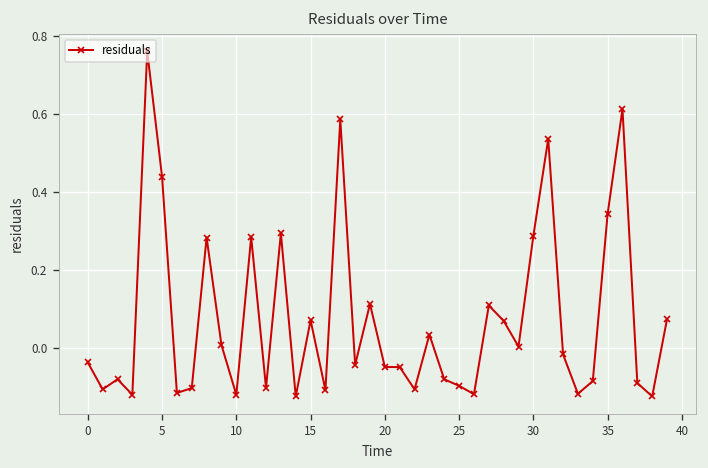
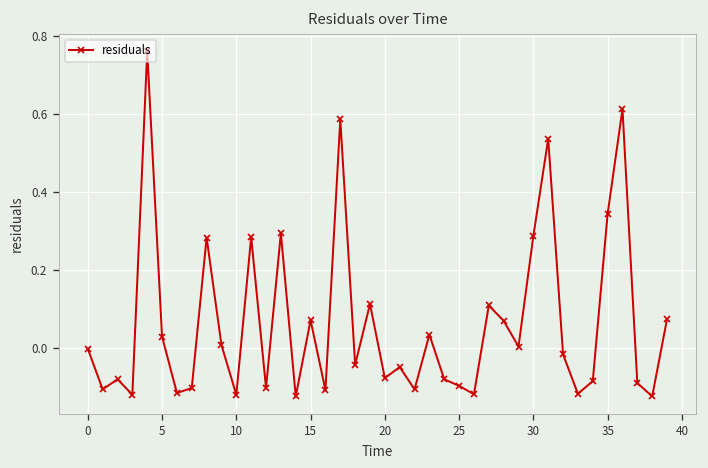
0: -0.04 -> 0.00
5: 0.44 -> 0.03
20: -0.05 -> -0.08
